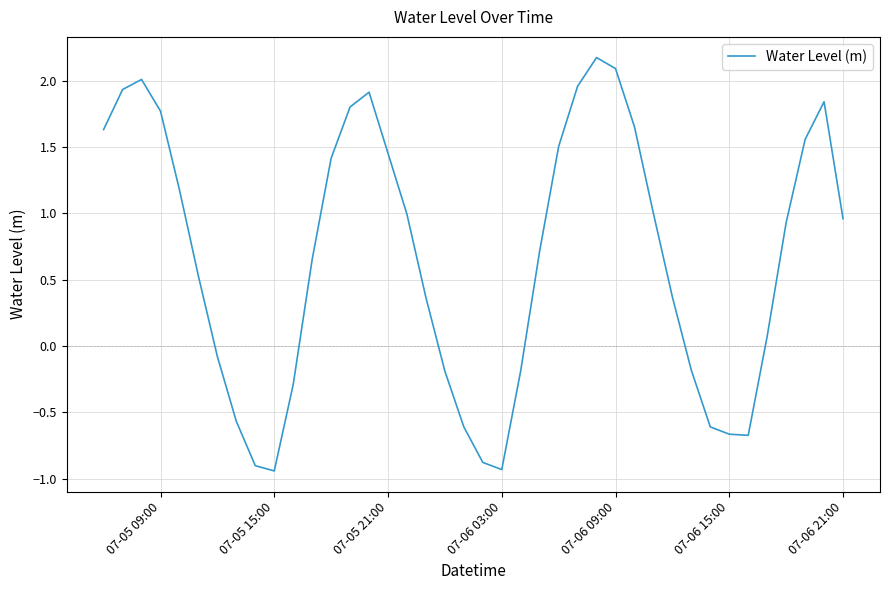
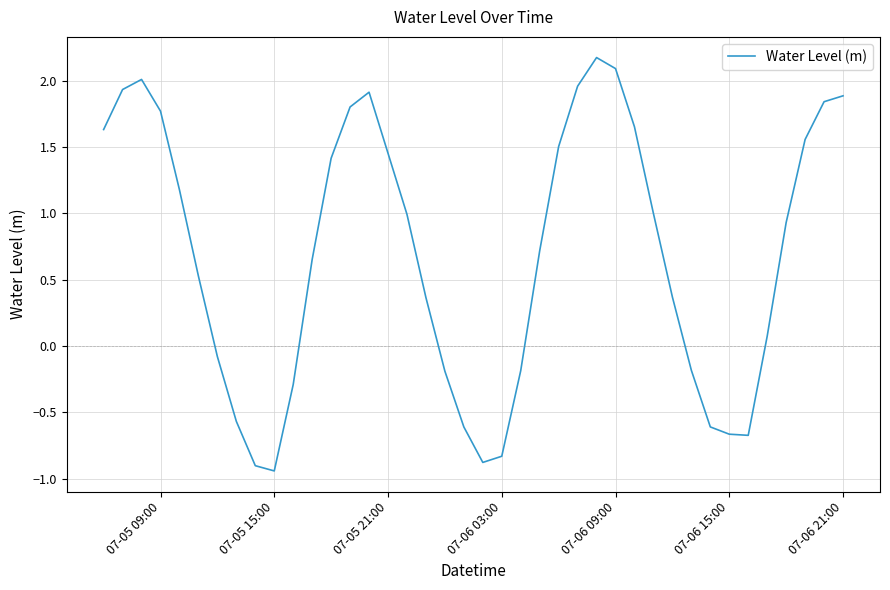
07-06 03:00: -0.93 -> -0.83
07-06 21:00: 0.96 -> 1.88
